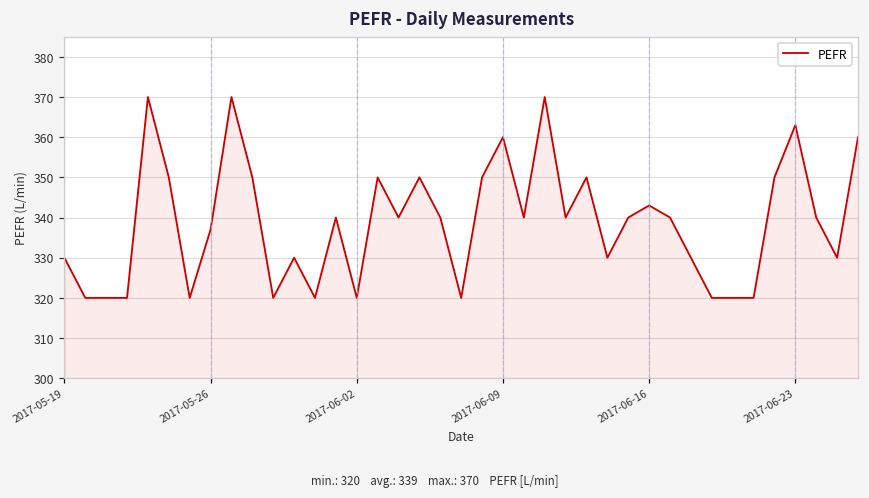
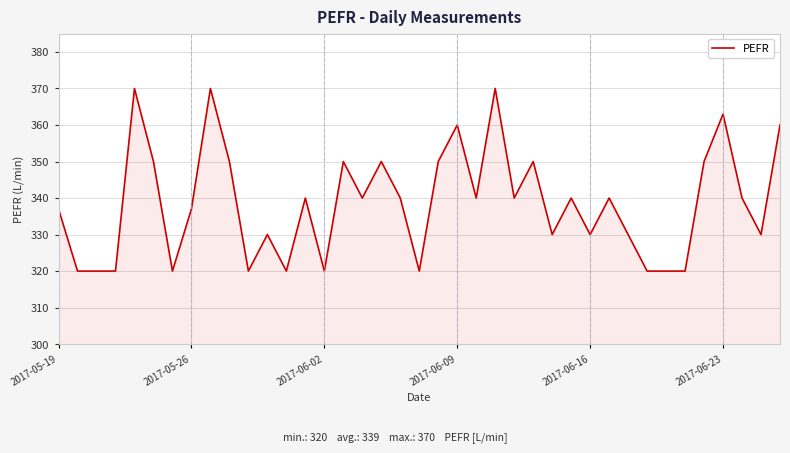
2017-05-19: 330 -> 337
2017-06-16: 343 -> 330
